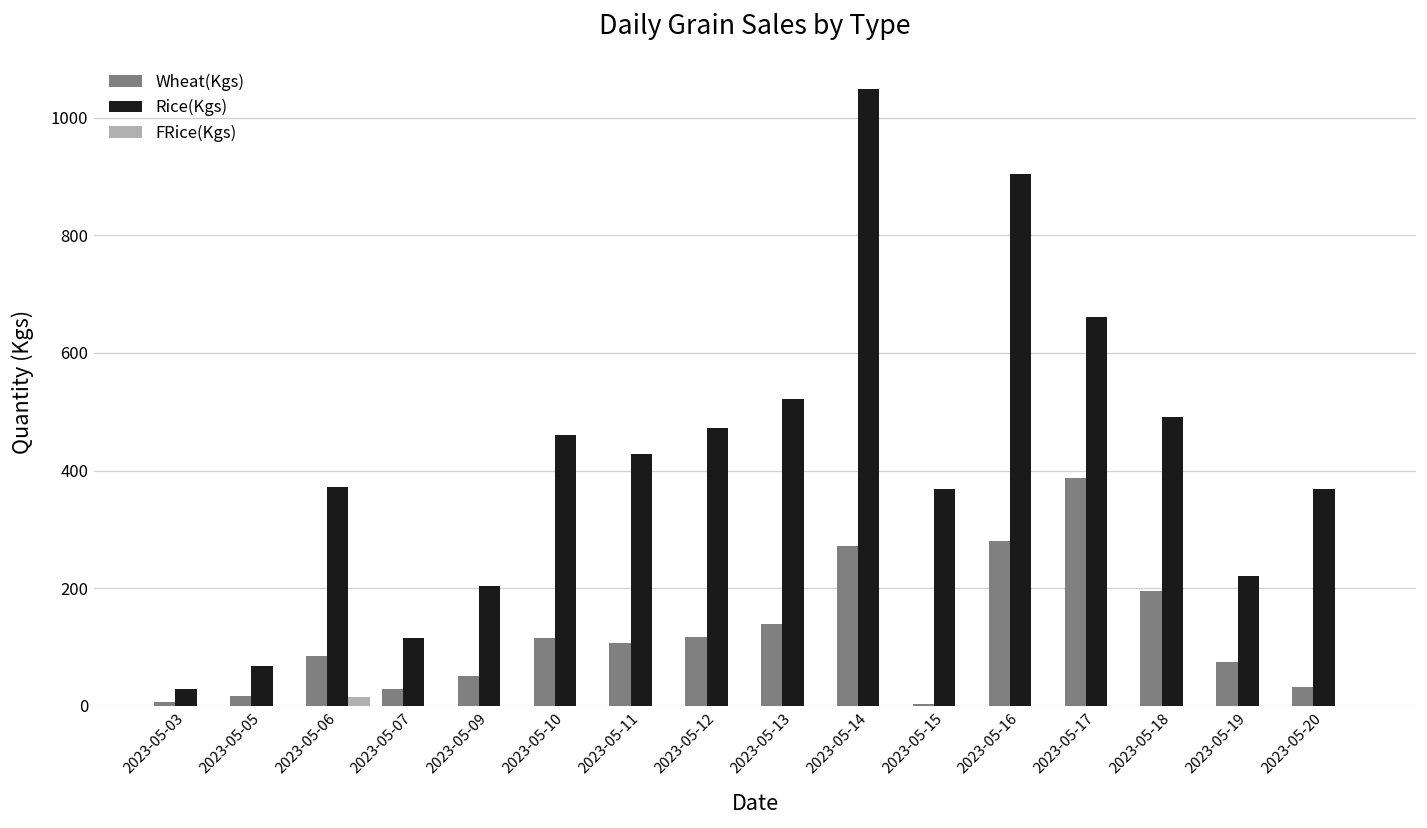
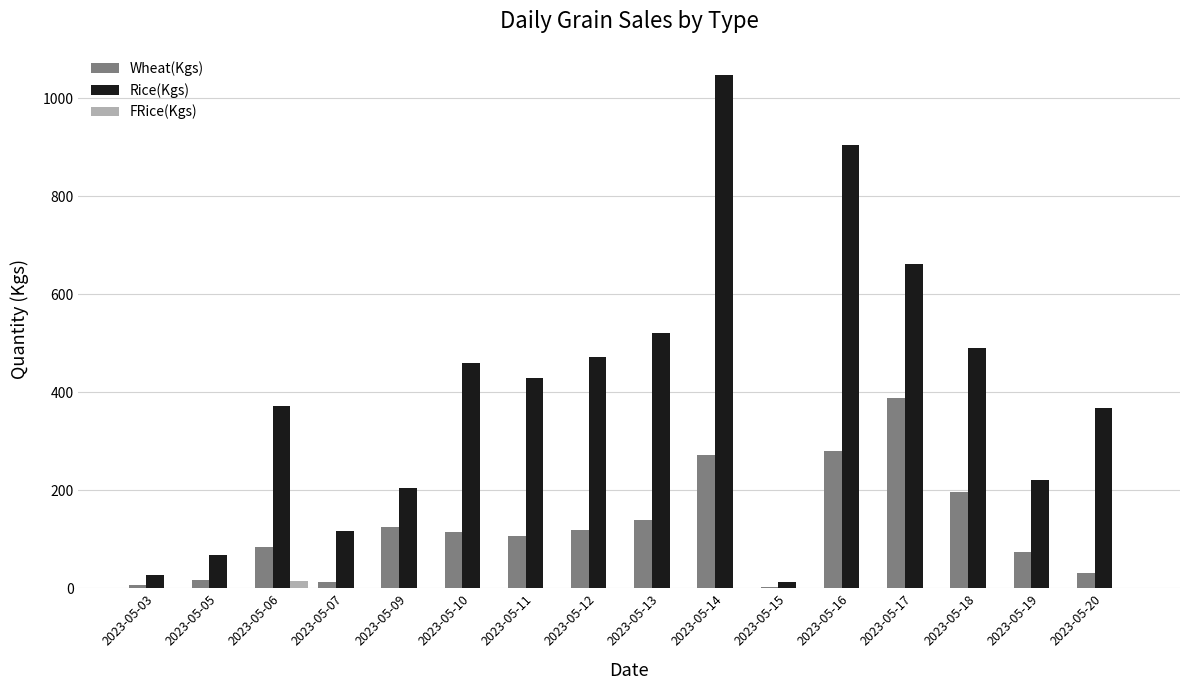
Wheat(Kgs), 2023-05-07: 30 -> 10
Wheat(Kgs), 2023-05-09: 50 -> 130
Rice(Kgs), 2023-05-15: 370 -> 10
